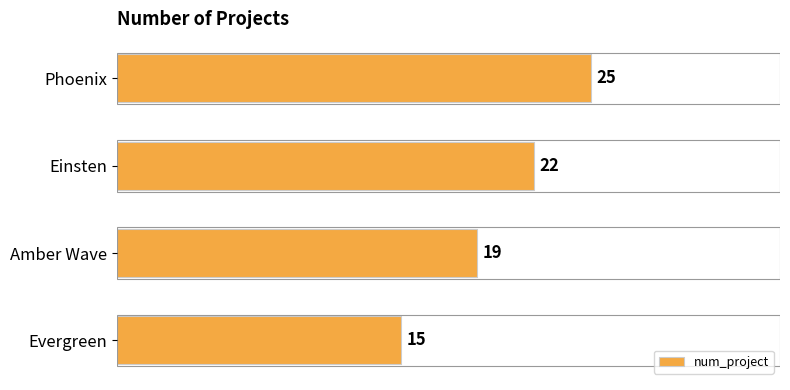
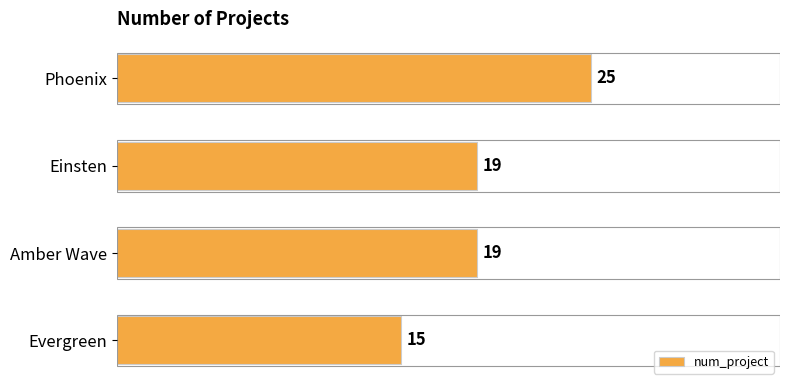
Einsten: 22 -> 19
